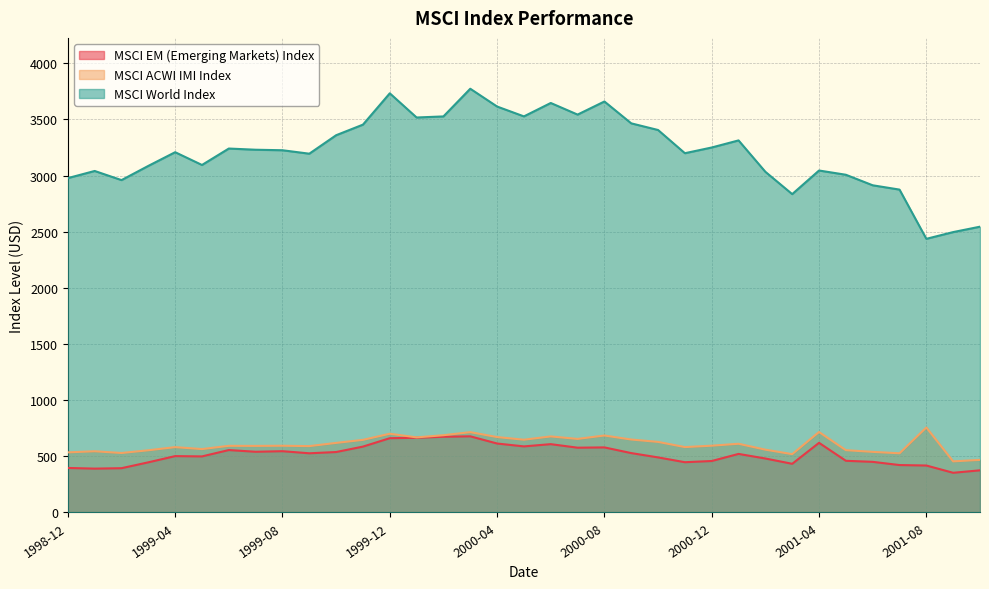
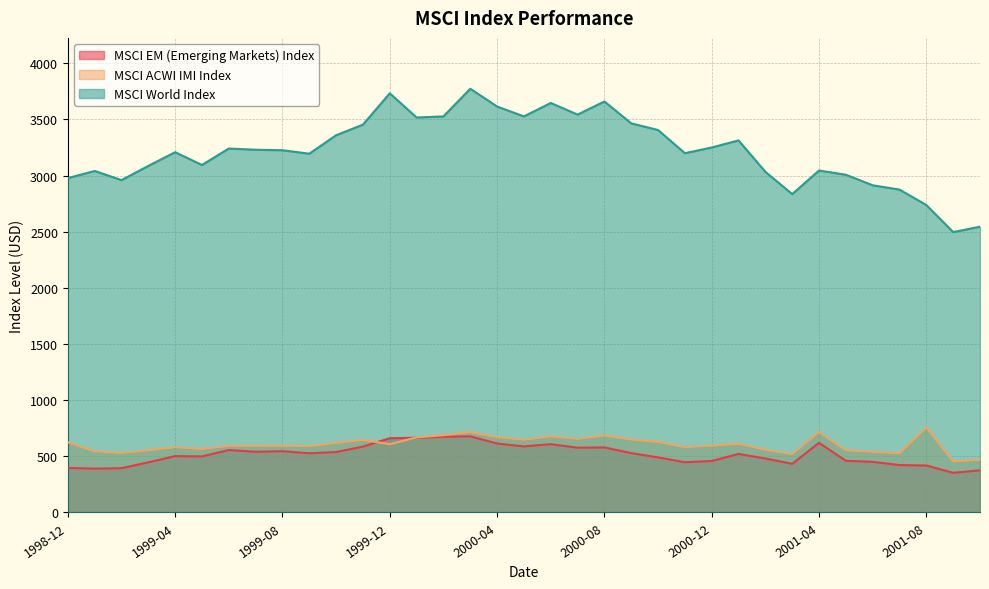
MSCI ACWI IMI Index, 1998-12: 540 -> 630
MSCI ACWI IMI Index, 1999-12: 700 -> 610
MSCI World Index, 2001-08: 2440 -> 2740
